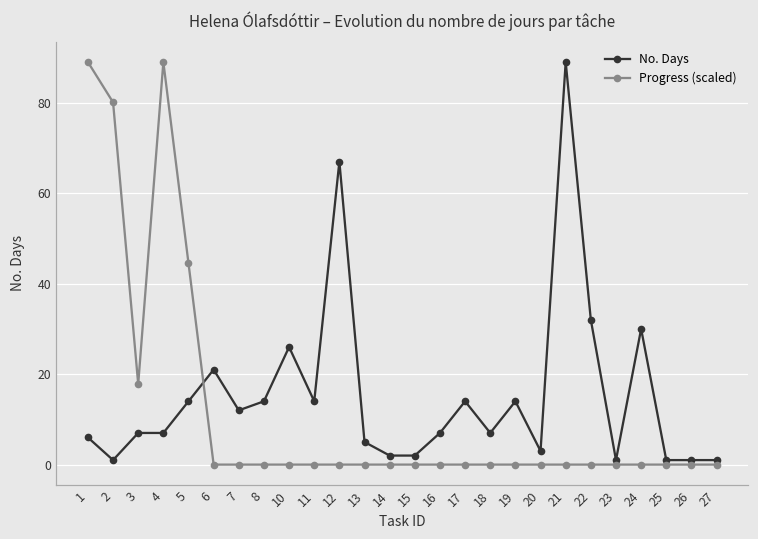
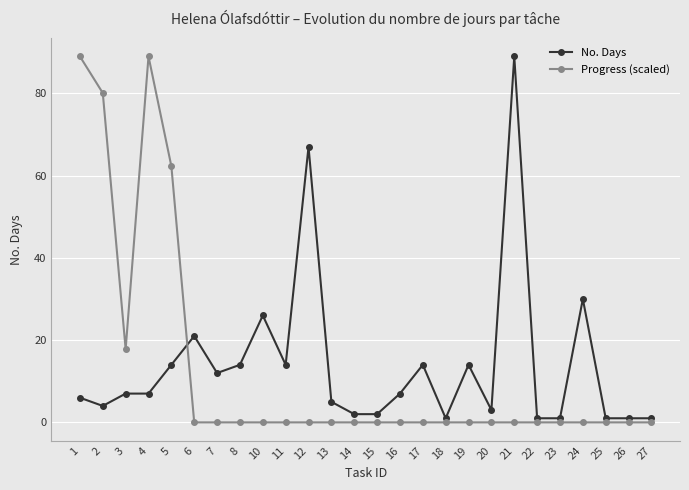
No. Days, 2: 1 -> 4
Progress (scaled), 5: 45 -> 62
No. Days, 18: 7 -> 1
No. Days, 22: 32 -> 1
